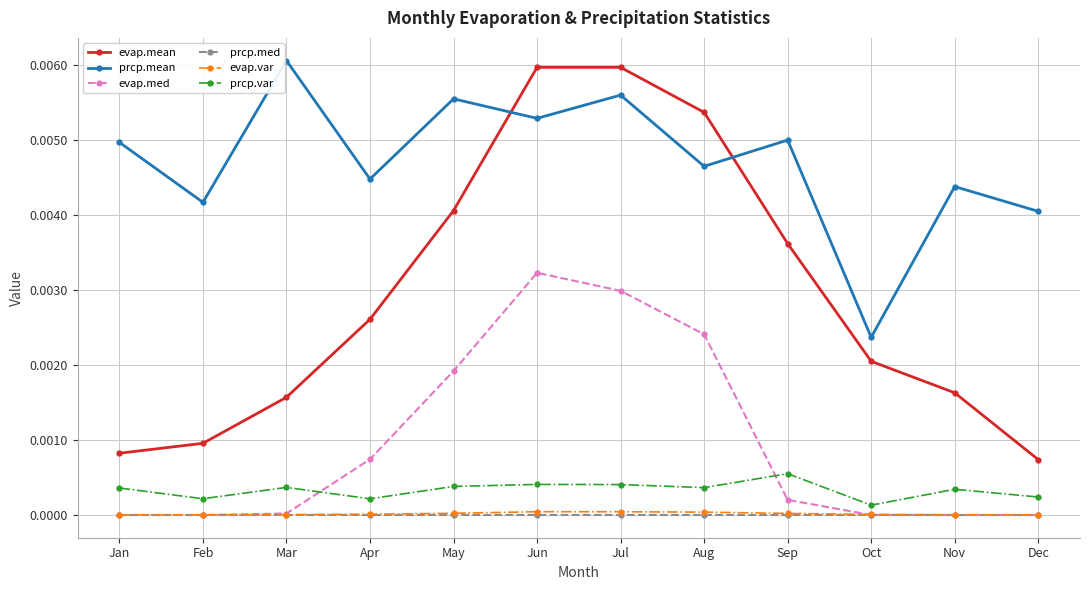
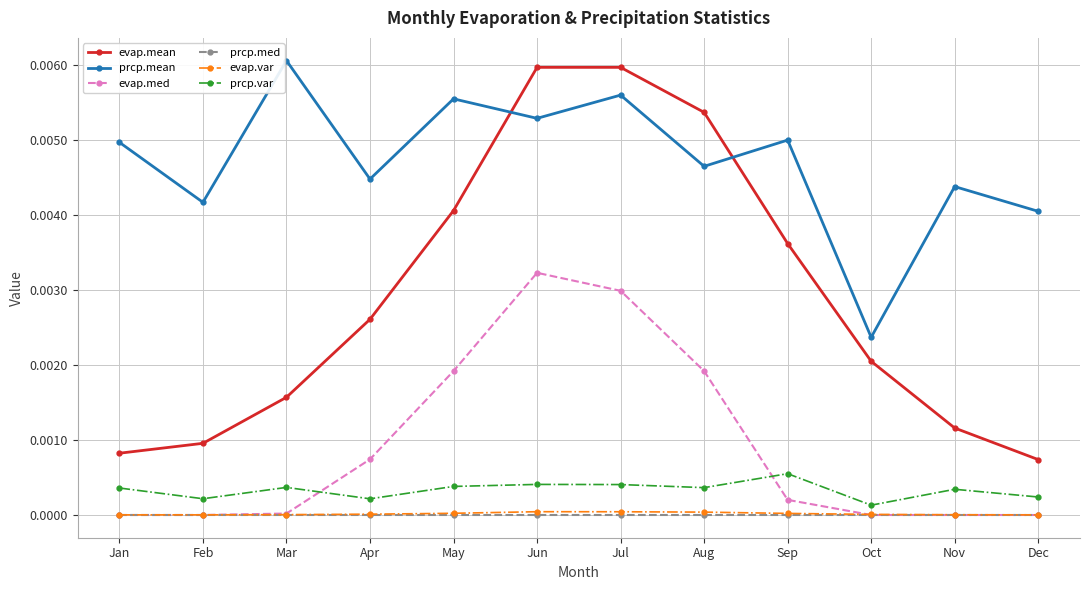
evap.med, Aug: 0.0024 -> 0.0019
evap.mean, Nov: 0.0016 -> 0.0012
